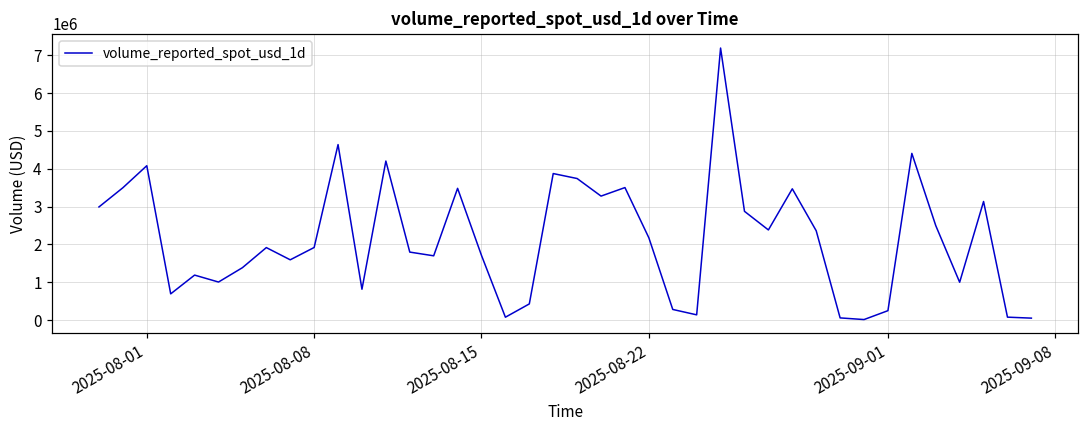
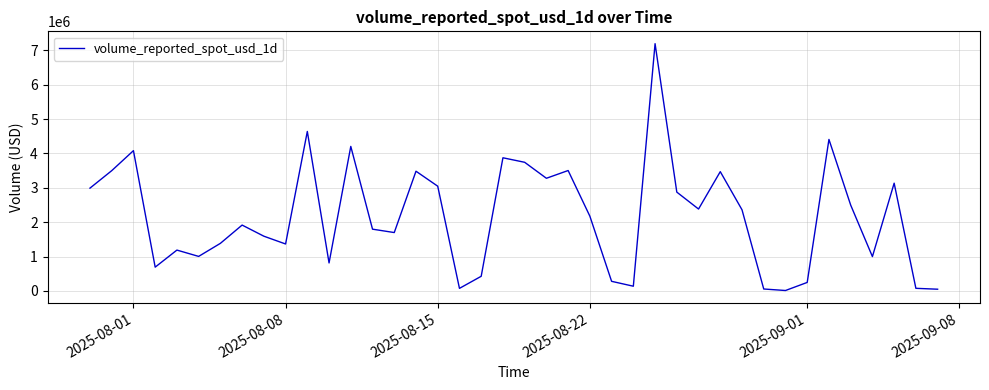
2025-08-08: 1900000 -> 1400000
2025-08-15: 1700000 -> 3000000
